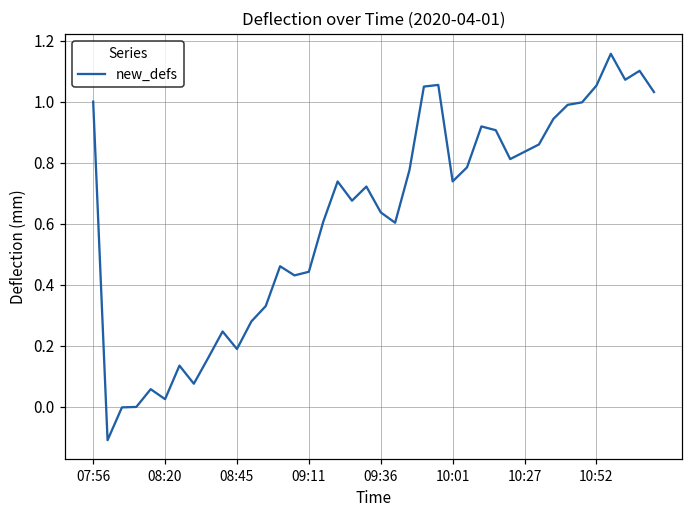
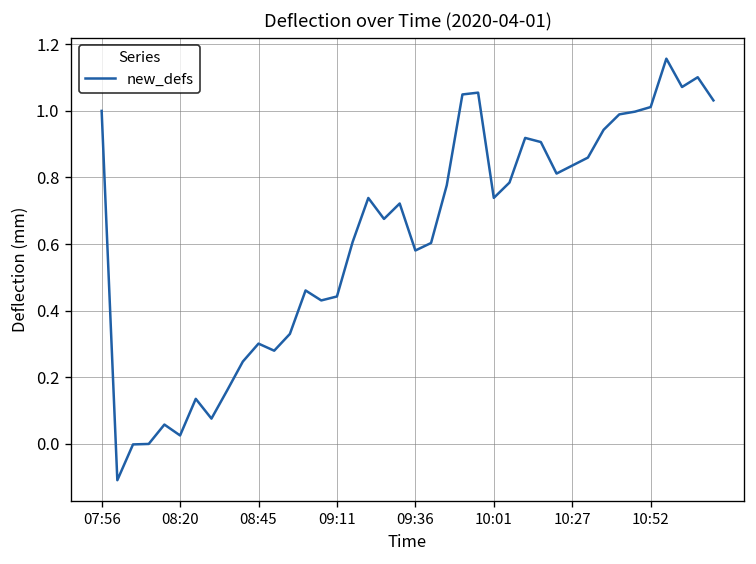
08:45: 0.19 -> 0.30
09:36: 0.64 -> 0.58
10:52: 1.05 -> 1.01
